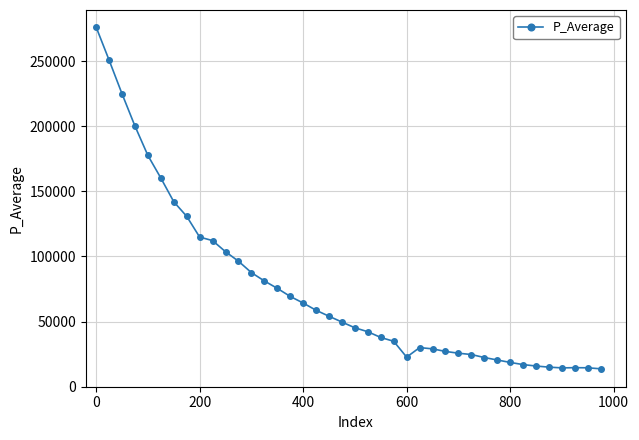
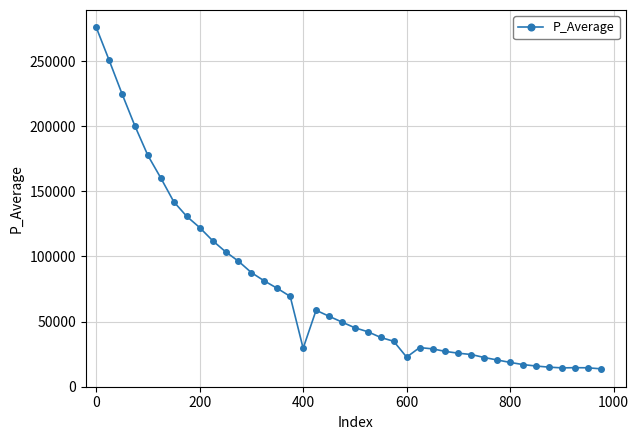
200: 115000 -> 122000
400: 64000 -> 29000
